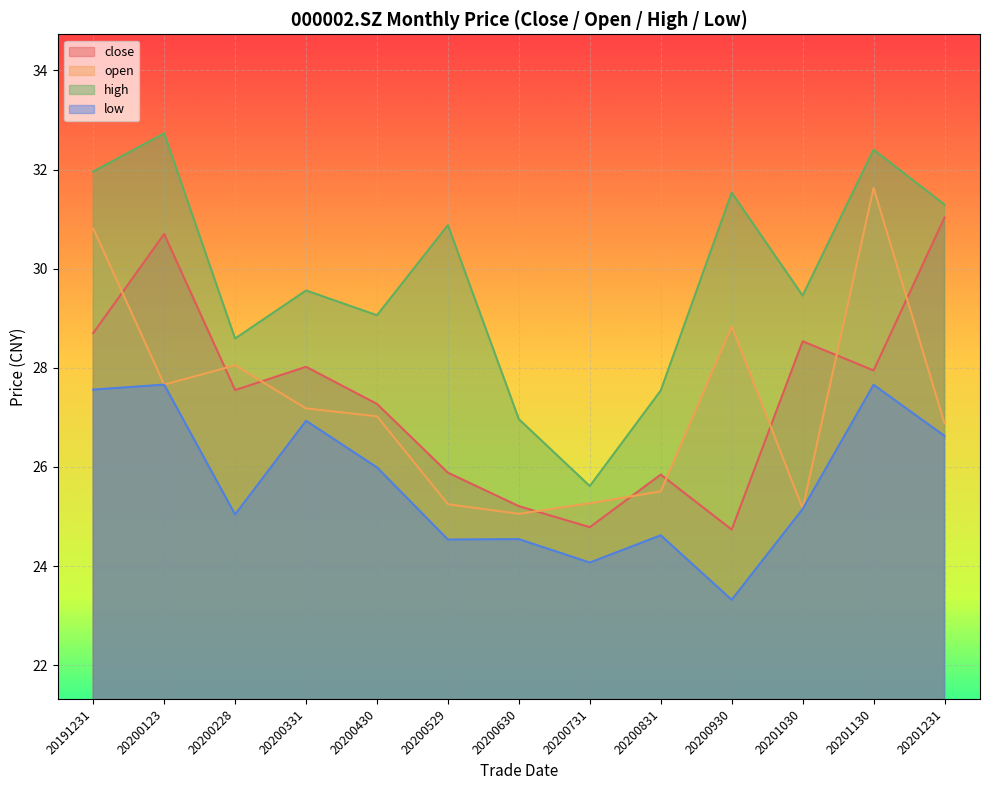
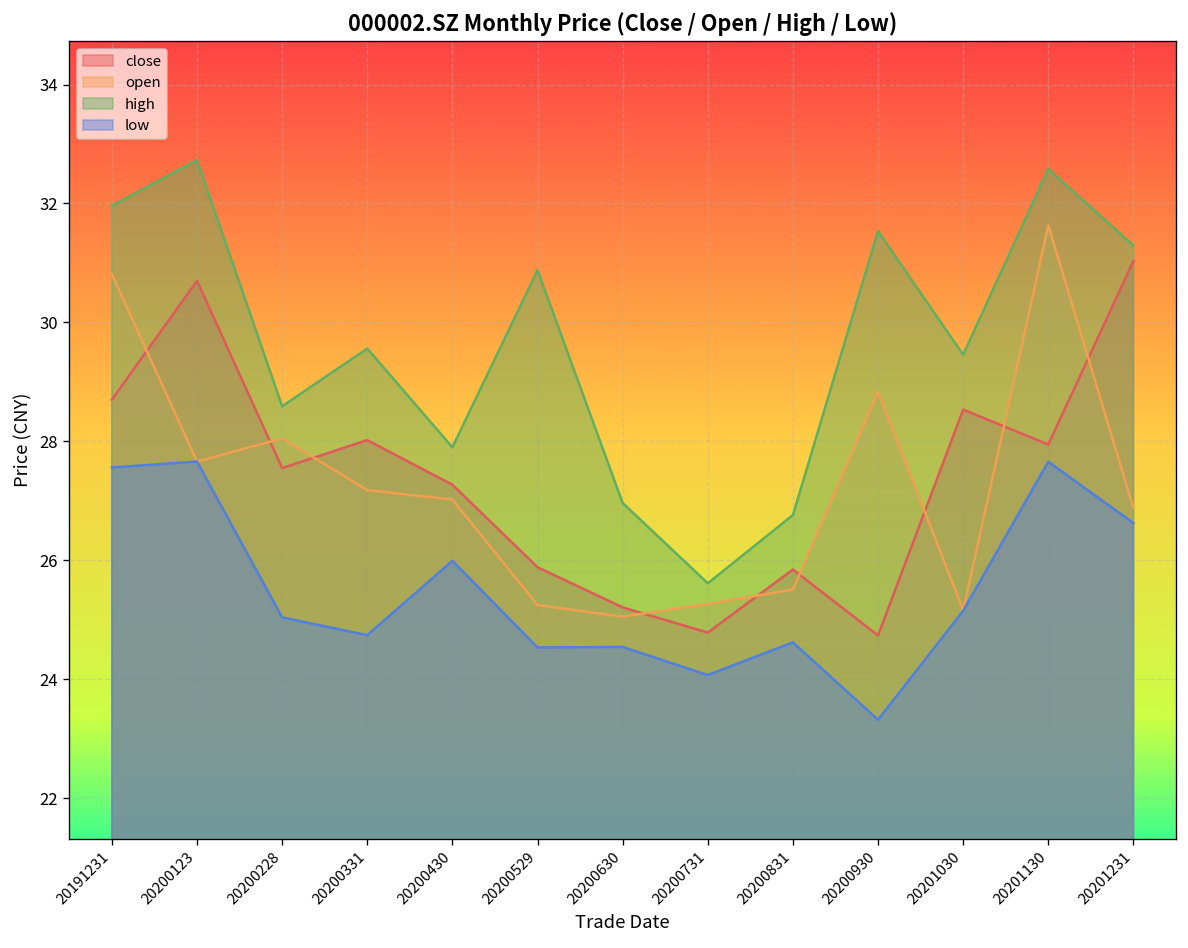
low, 20200331: 26.9 -> 24.7
high, 20200430: 29.1 -> 27.9
high, 20200831: 27.5 -> 26.8
high, 20201130: 32.4 -> 32.6
